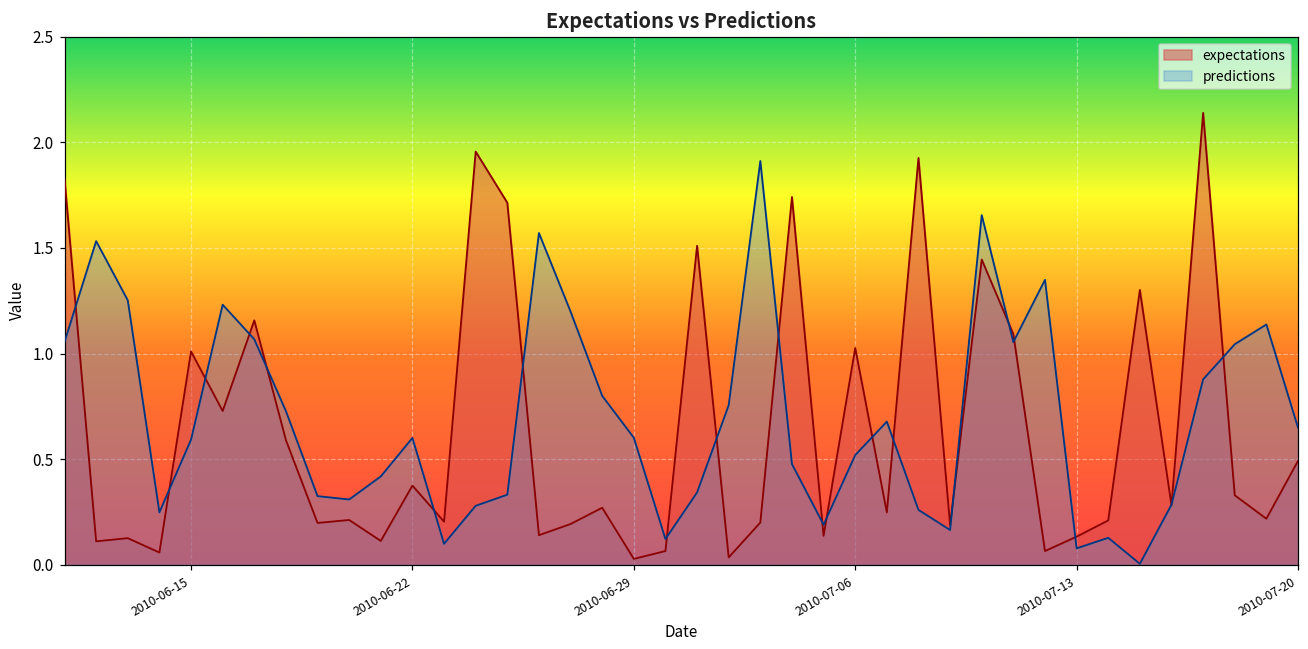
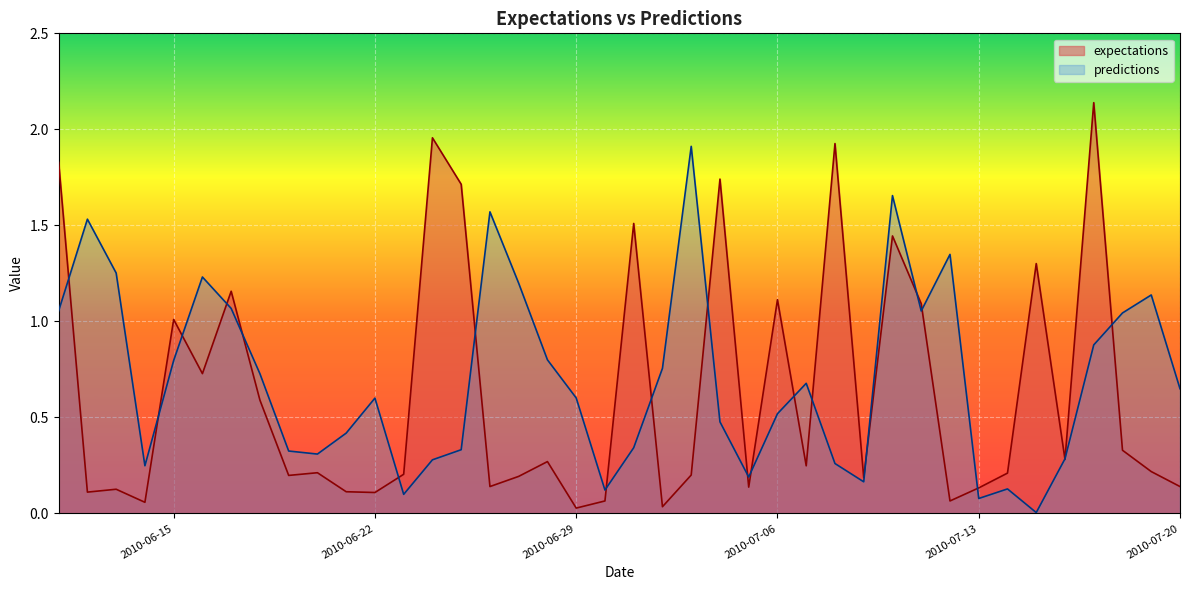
predictions, 2010-06-15: 0.59 -> 0.80
expectations, 2010-06-22: 0.37 -> 0.11
expectations, 2010-07-06: 1.03 -> 1.11
expectations, 2010-07-20: 0.49 -> 0.14
